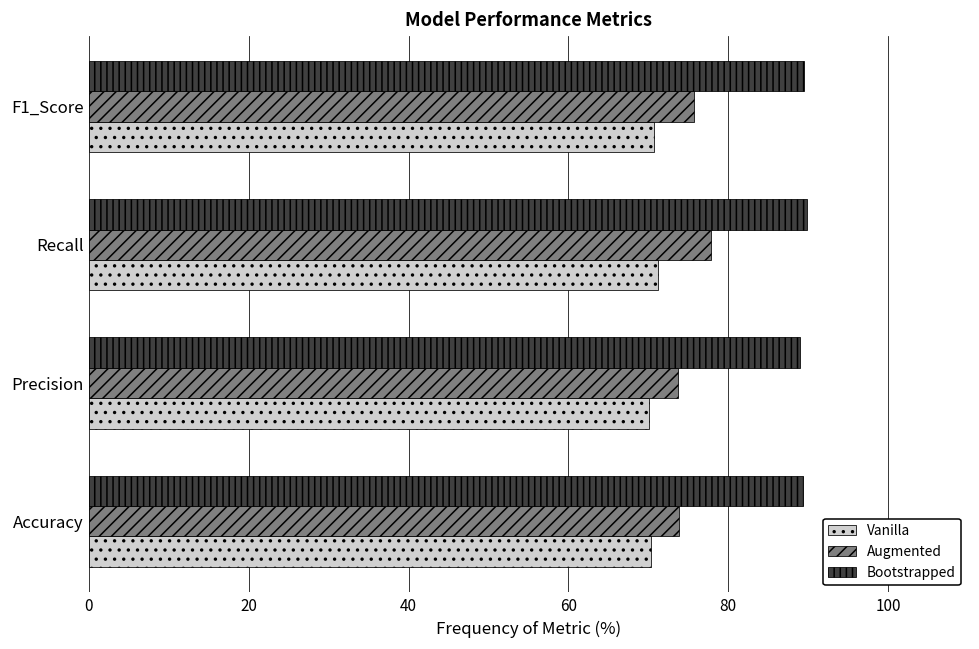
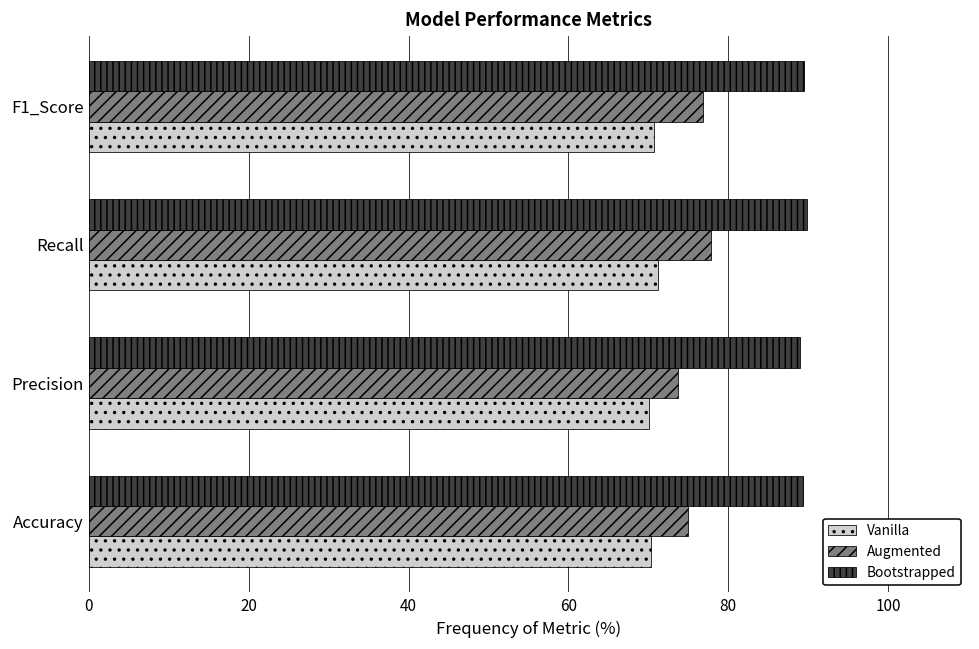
Augmented, F1_Score: 76 -> 77
Augmented, Accuracy: 74 -> 75
